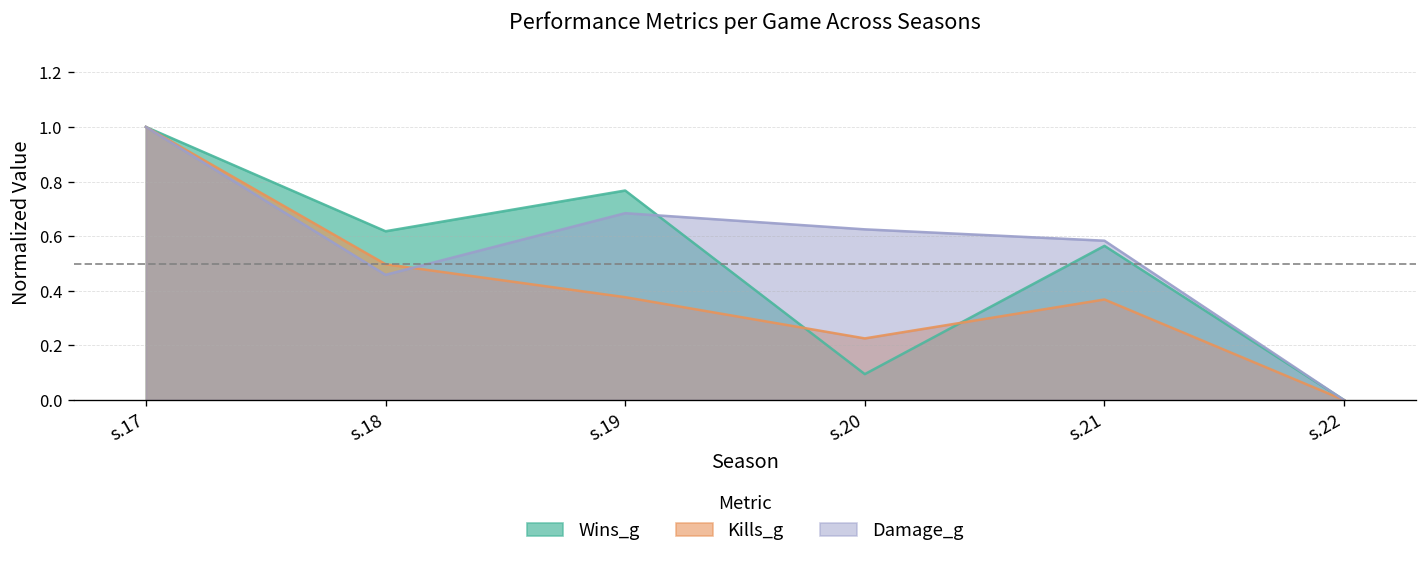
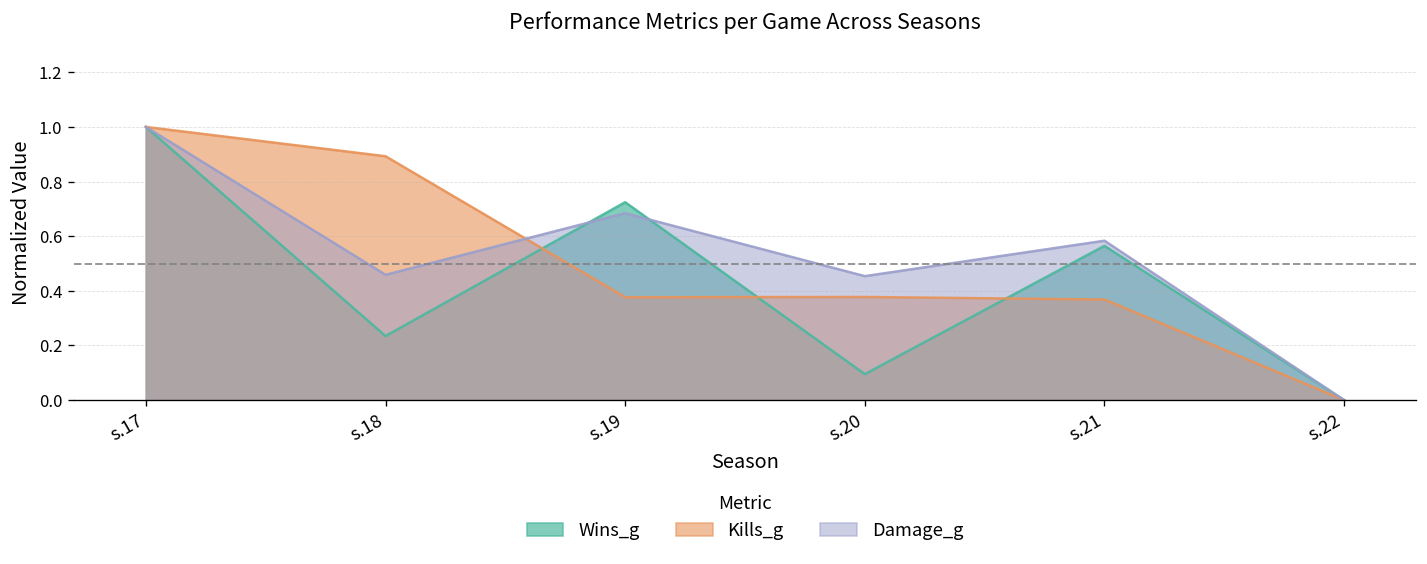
Wins_g, s.18: 0.62 -> 0.23
Kills_g, s.18: 0.50 -> 0.89
Wins_g, s.19: 0.77 -> 0.72
Kills_g, s.20: 0.23 -> 0.38
Damage_g, s.20: 0.63 -> 0.45
